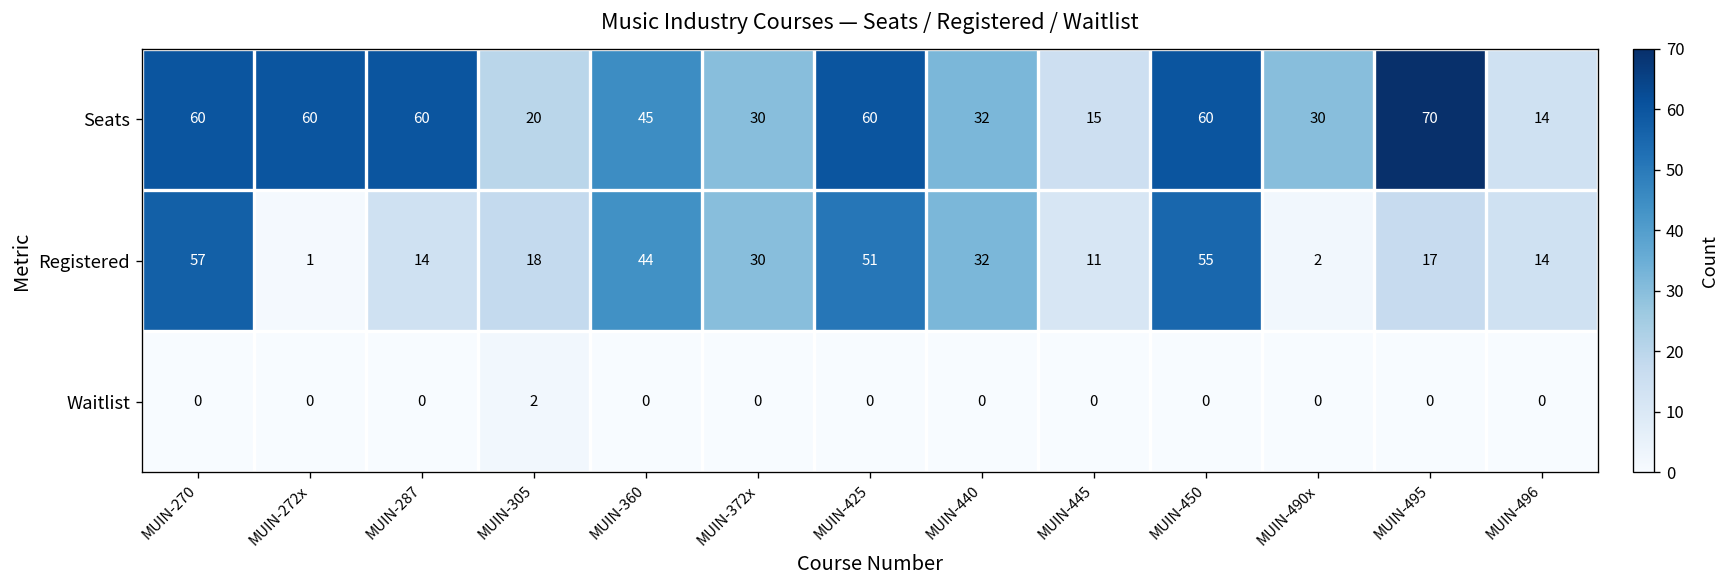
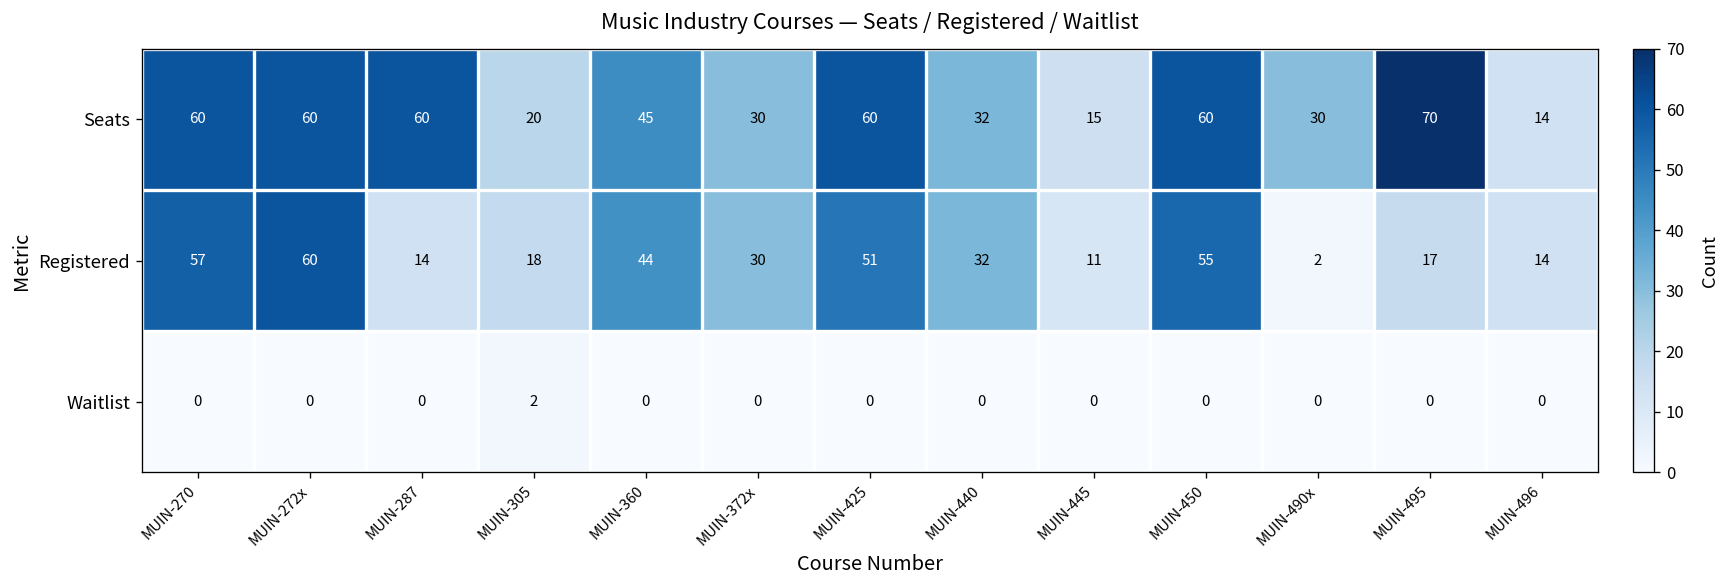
Registered, MUIN-272x: 1 -> 60
